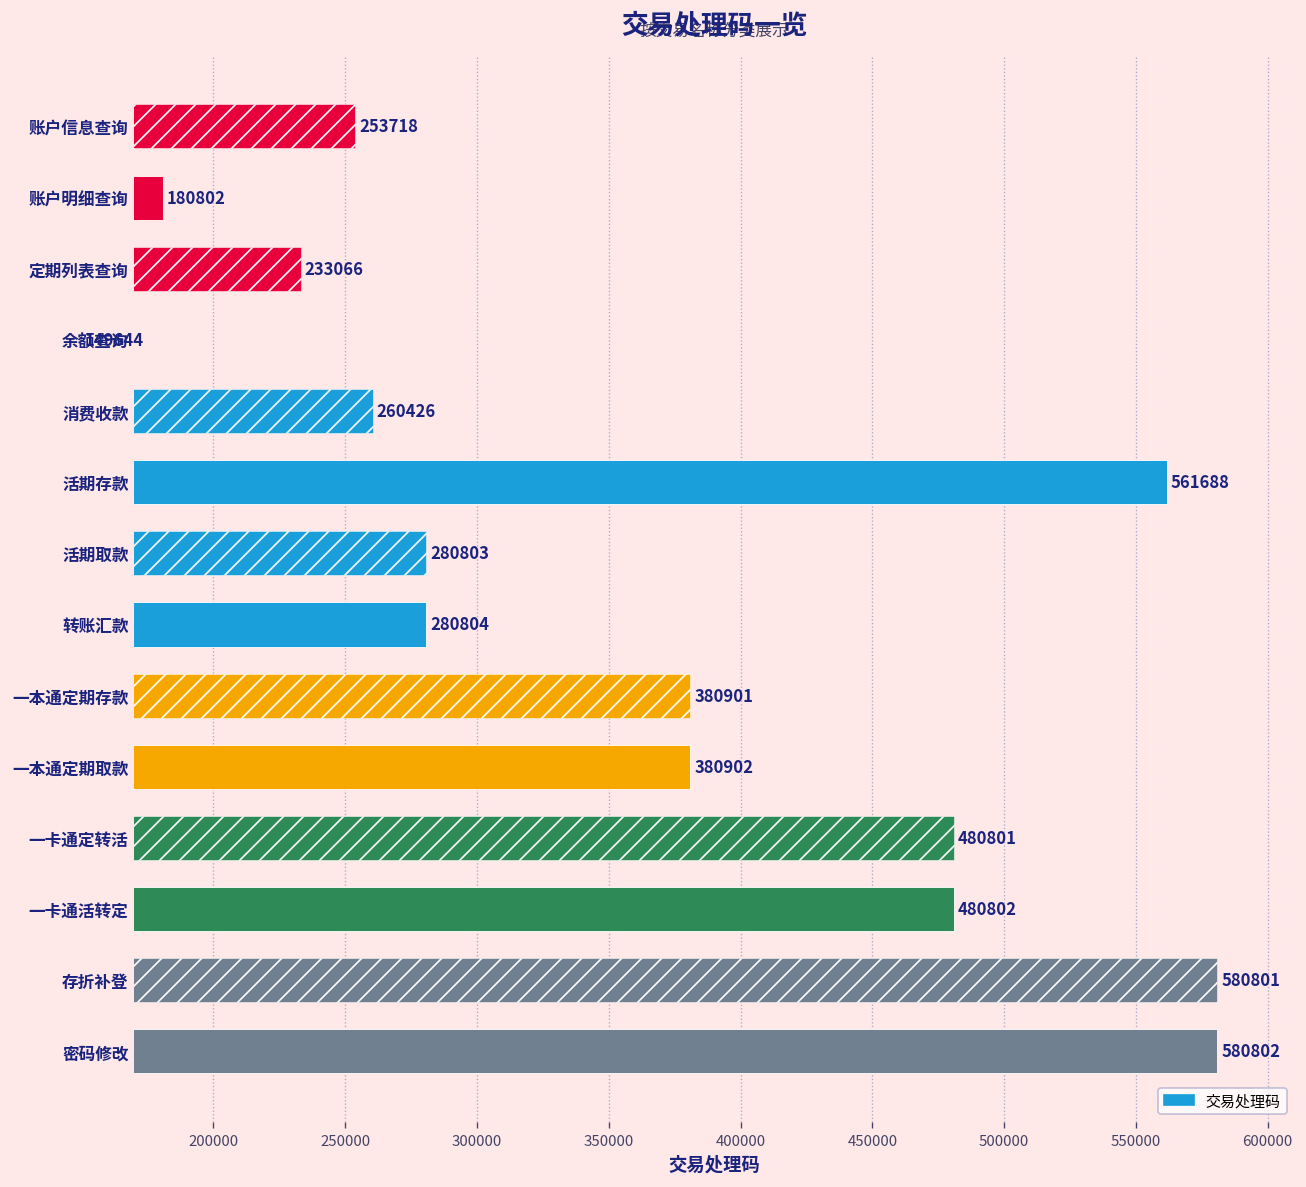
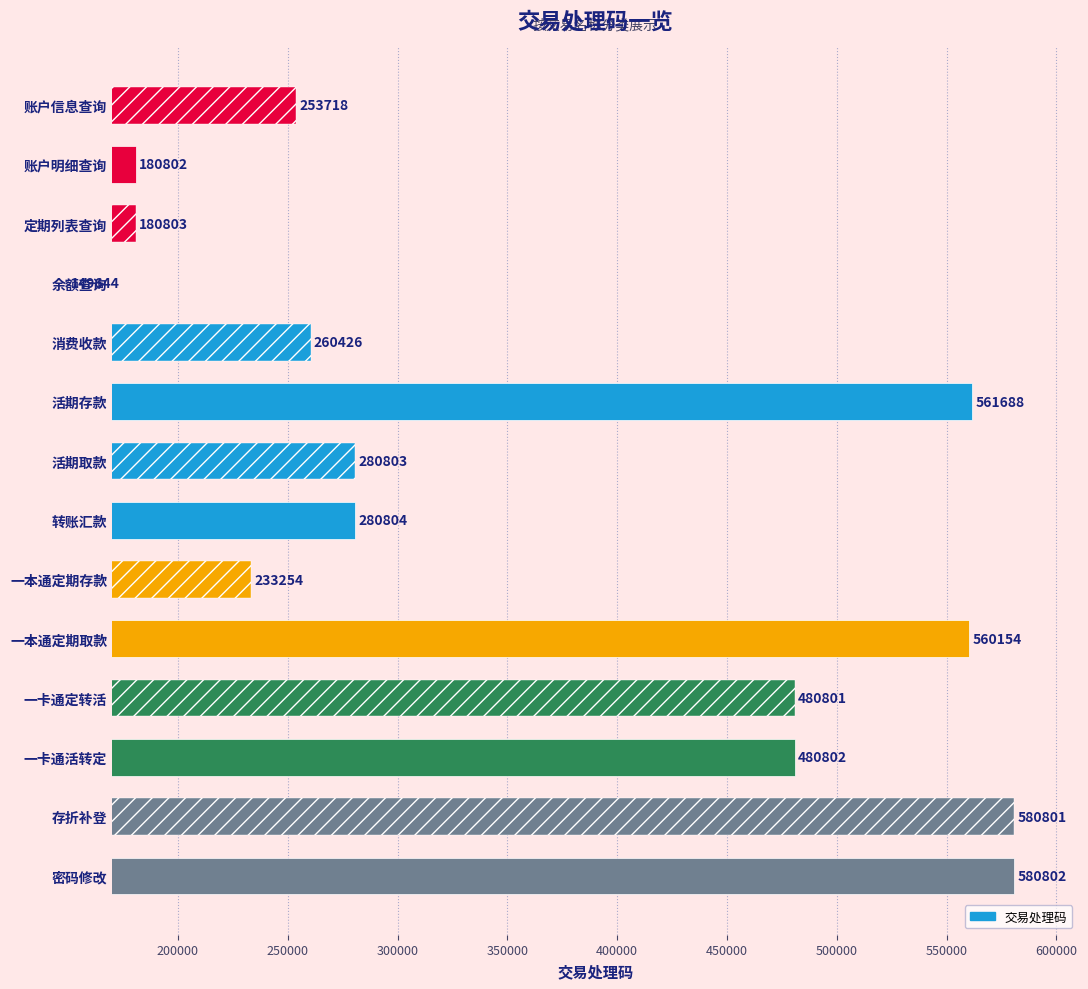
定期列表查询: 233066 -> 180803
一本通定期存款: 380901 -> 233254
一本通定期取款: 380902 -> 560154
